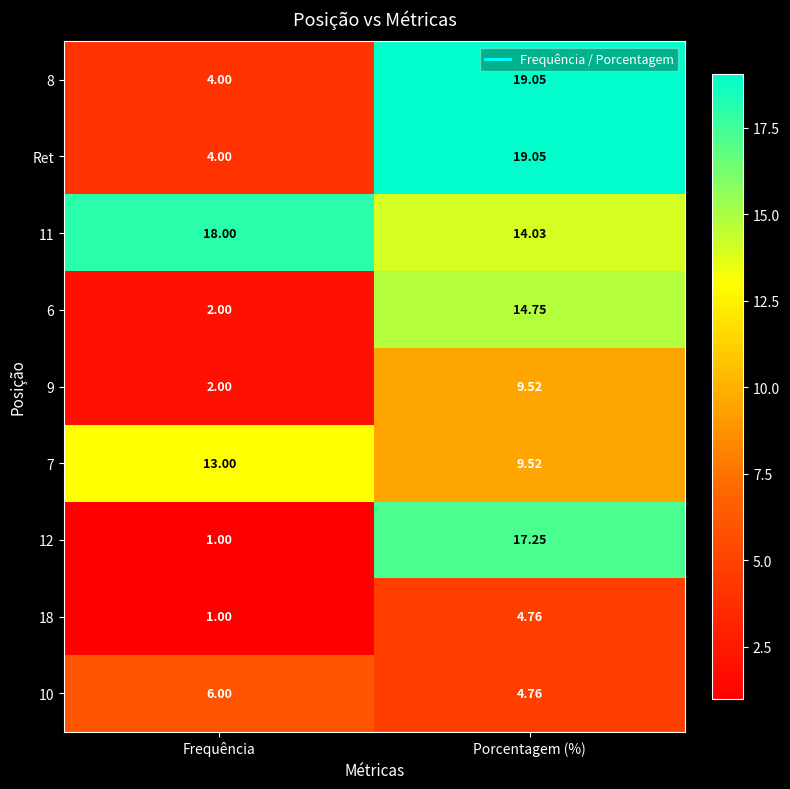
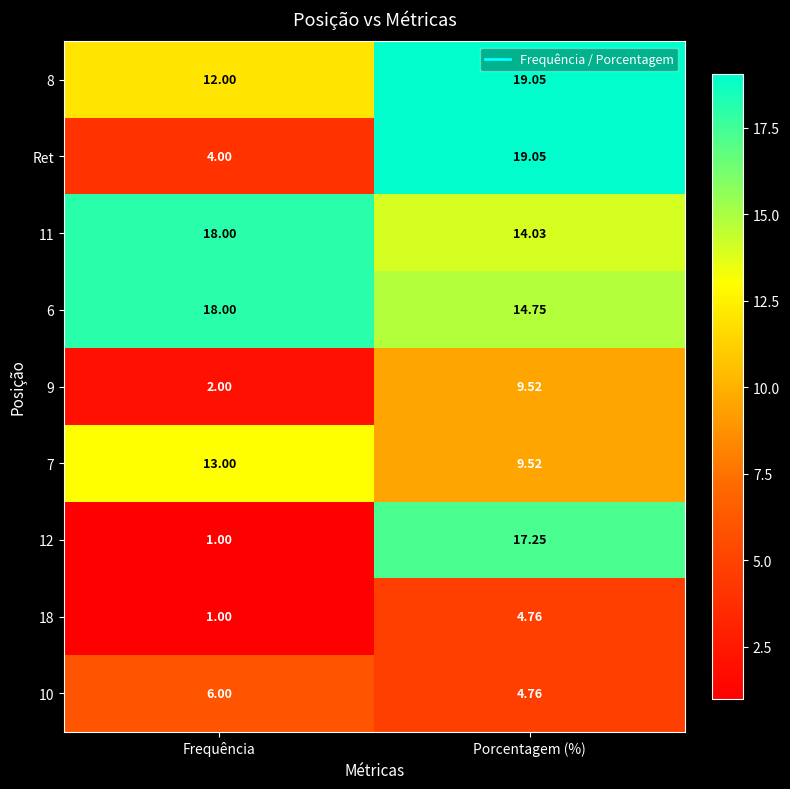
8, Frequência: 4.00 -> 12.00
6, Frequência: 2.00 -> 18.00
